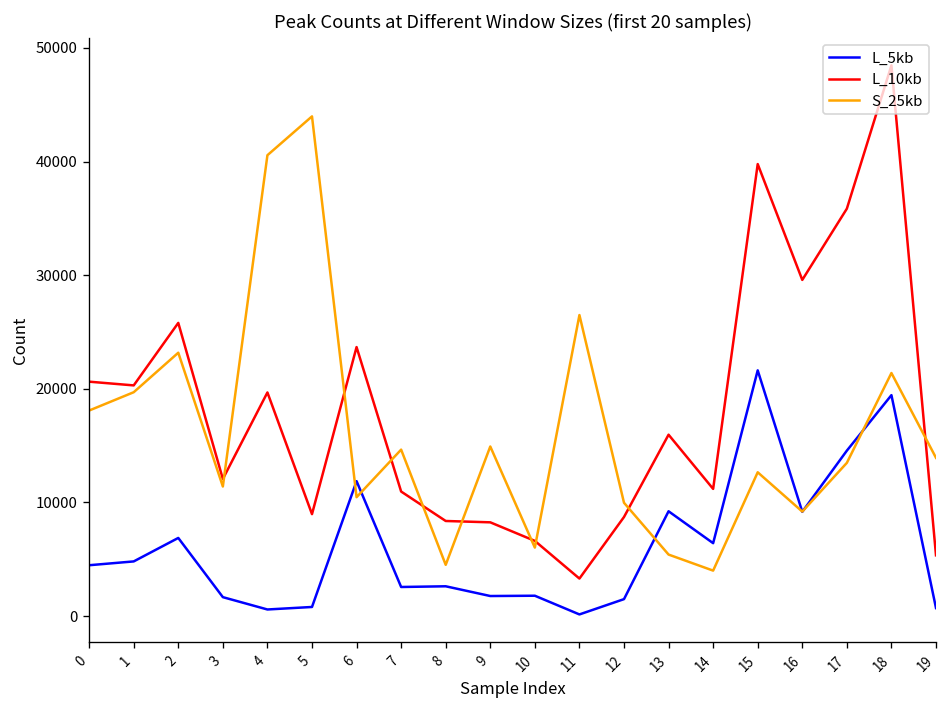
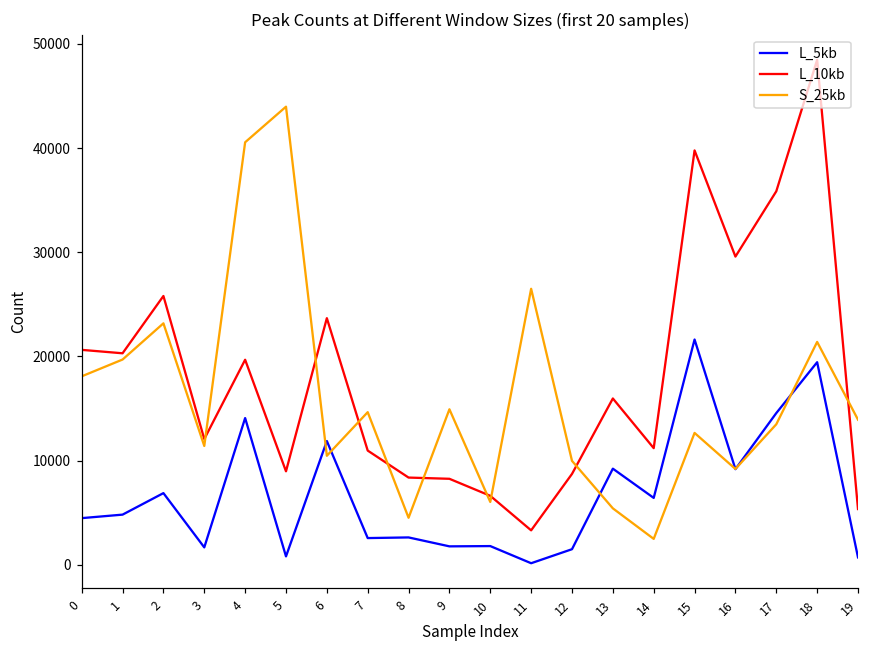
L_5kb, 4: 1000 -> 14000
S_25kb, 14: 4000 -> 2000
